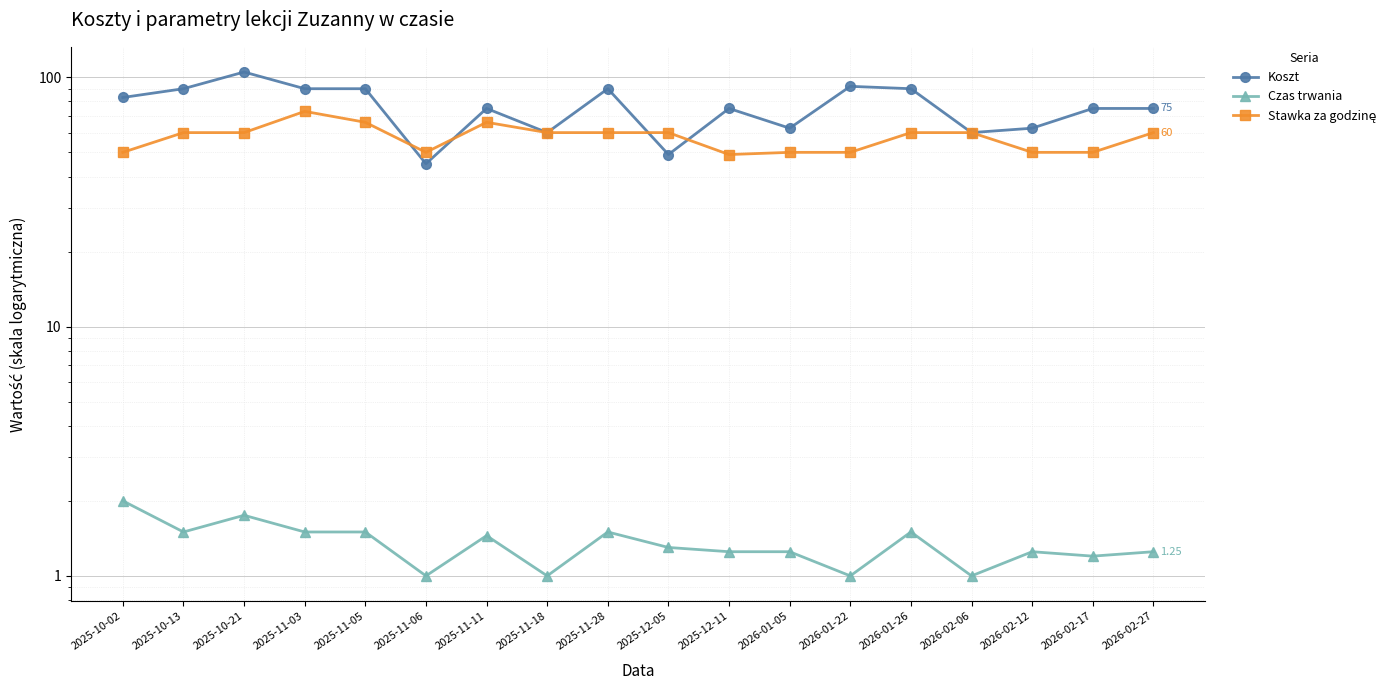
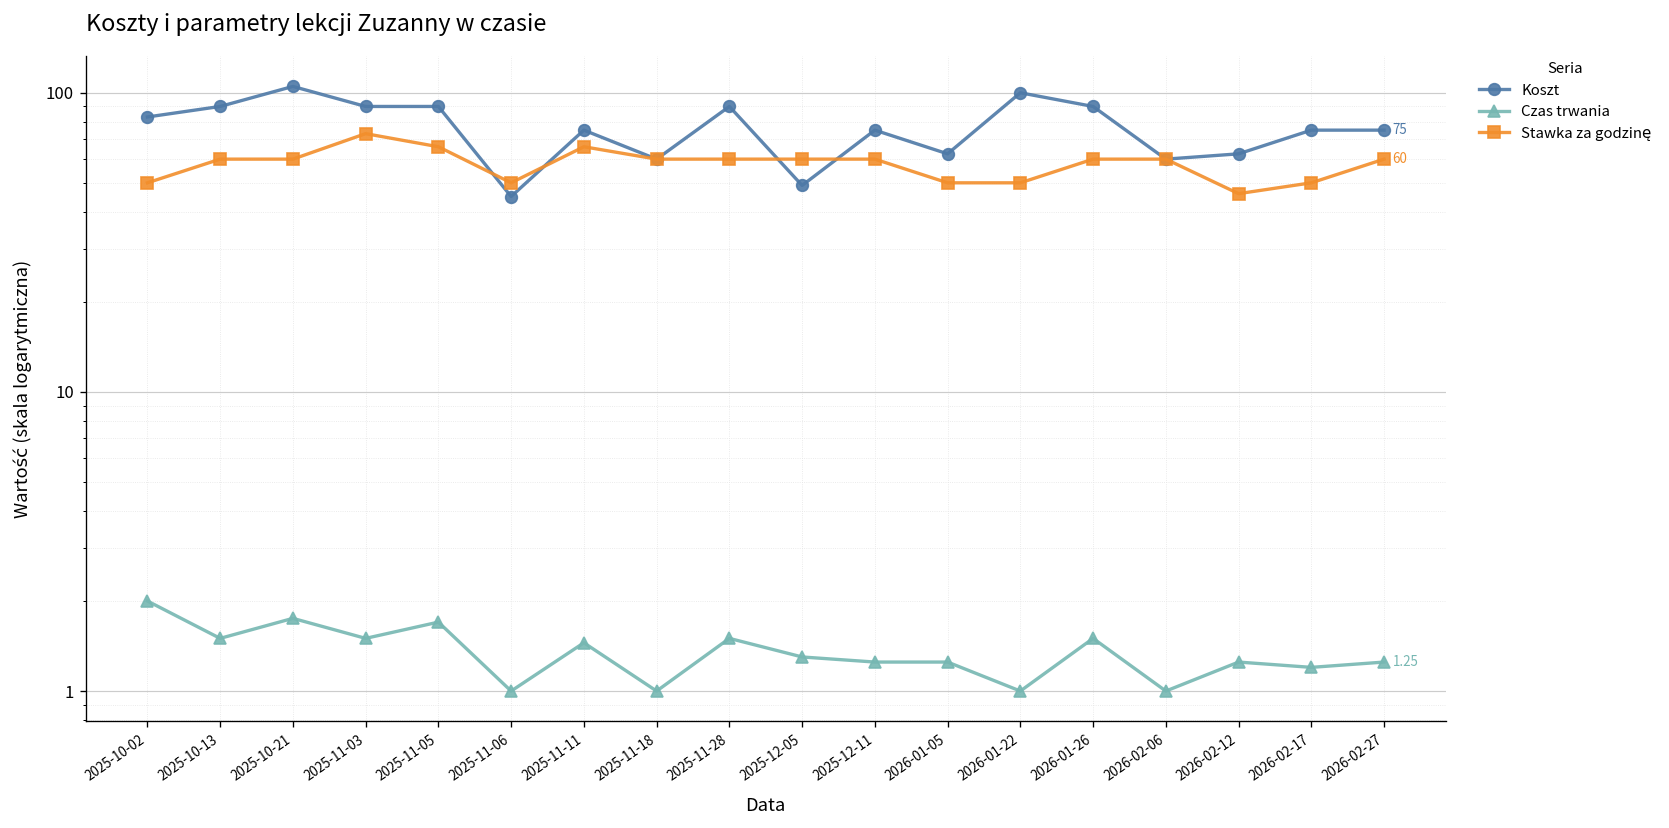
Czas trwania, 2025-11-05: 1.5 -> 1.7
Stawka za godzinę, 2025-12-11: 49 -> 60
Koszt, 2026-01-22: 92 -> 100
Stawka za godzinę, 2026-02-12: 50 -> 46
